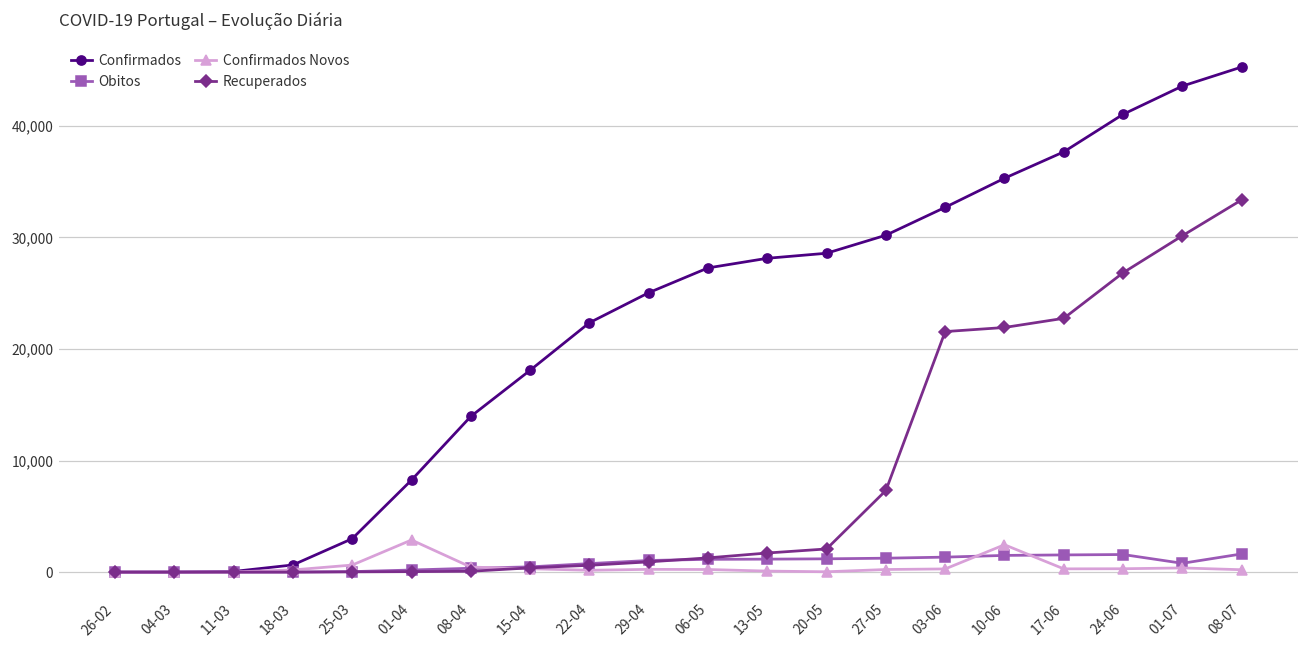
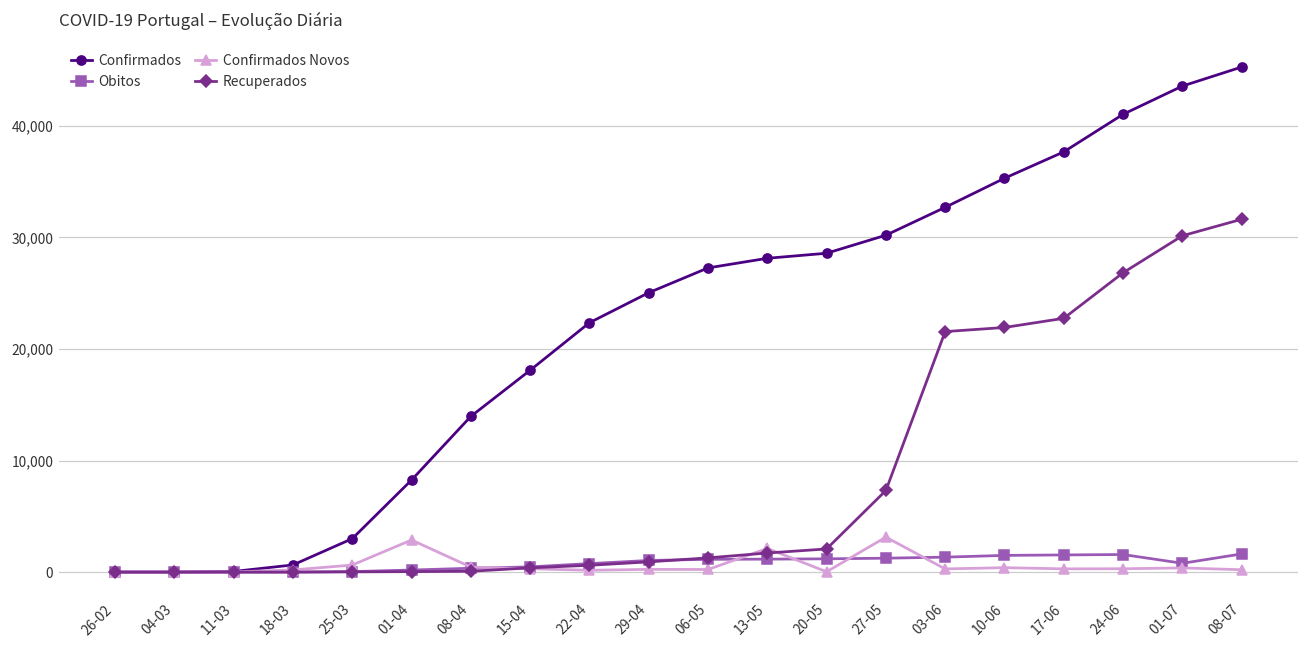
Confirmados Novos, 13-05: 100 -> 2,100
Confirmados Novos, 27-05: 200 -> 3,100
Confirmados Novos, 10-06: 2,500 -> 400
Recuperados, 08-07: 33,400 -> 31,600
